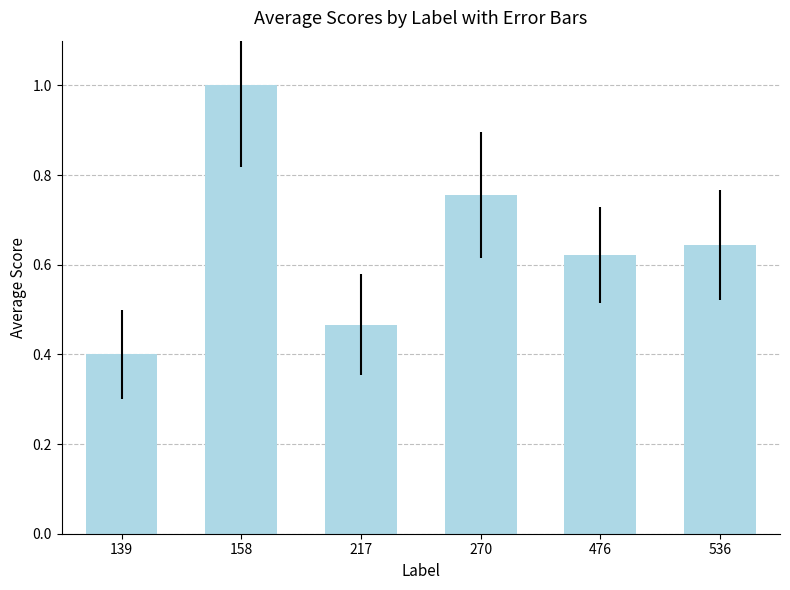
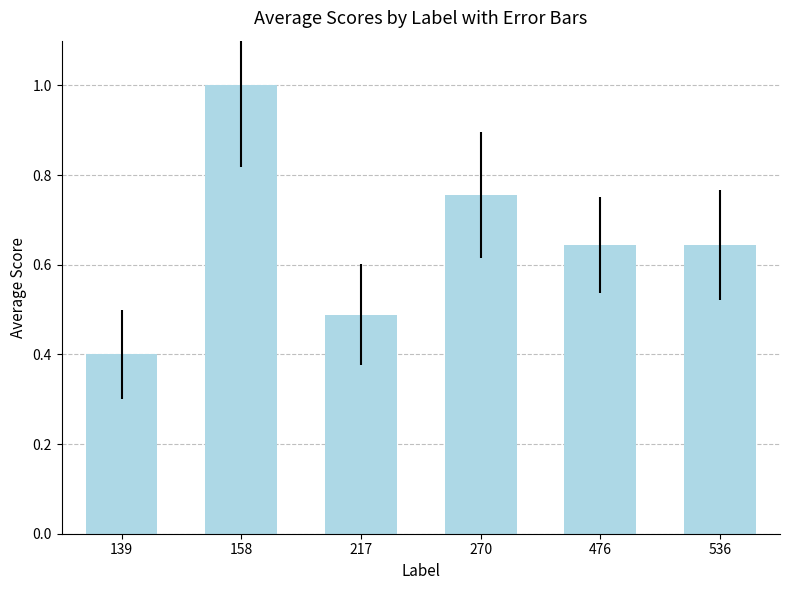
217: 0.47 -> 0.49
476: 0.62 -> 0.64
